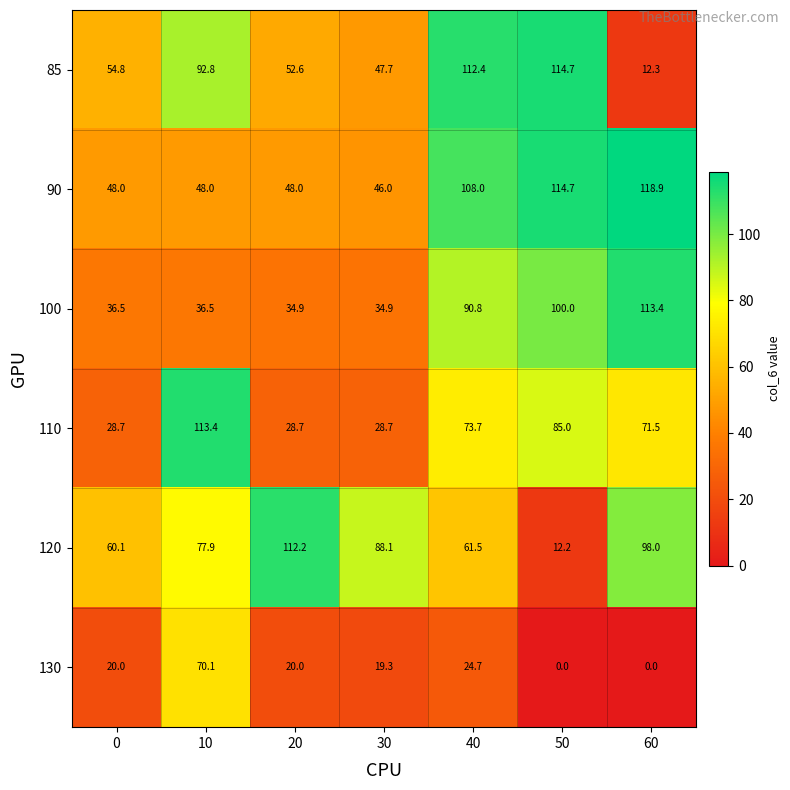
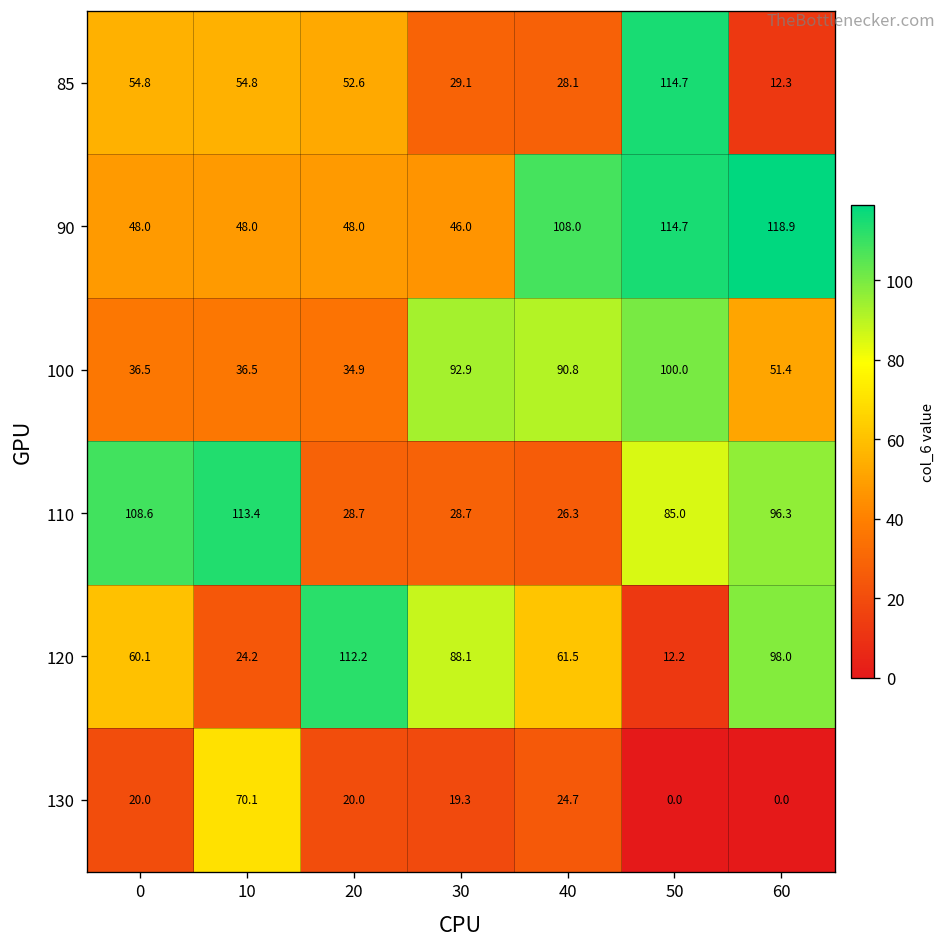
85, 10: 92.8 -> 54.8
85, 30: 47.7 -> 29.1
85, 40: 112.4 -> 28.1
100, 30: 34.9 -> 92.9
100, 60: 113.4 -> 51.4
110, 0: 28.7 -> 108.6
110, 40: 73.7 -> 26.3
110, 60: 71.5 -> 96.3
120, 10: 77.9 -> 24.2
